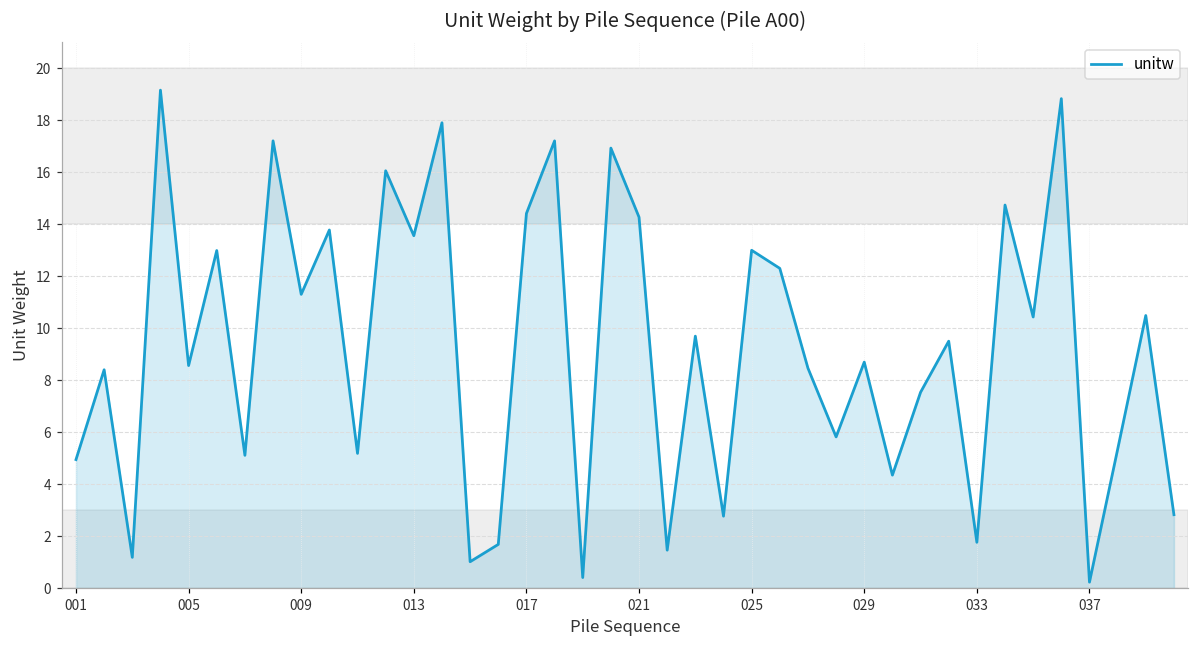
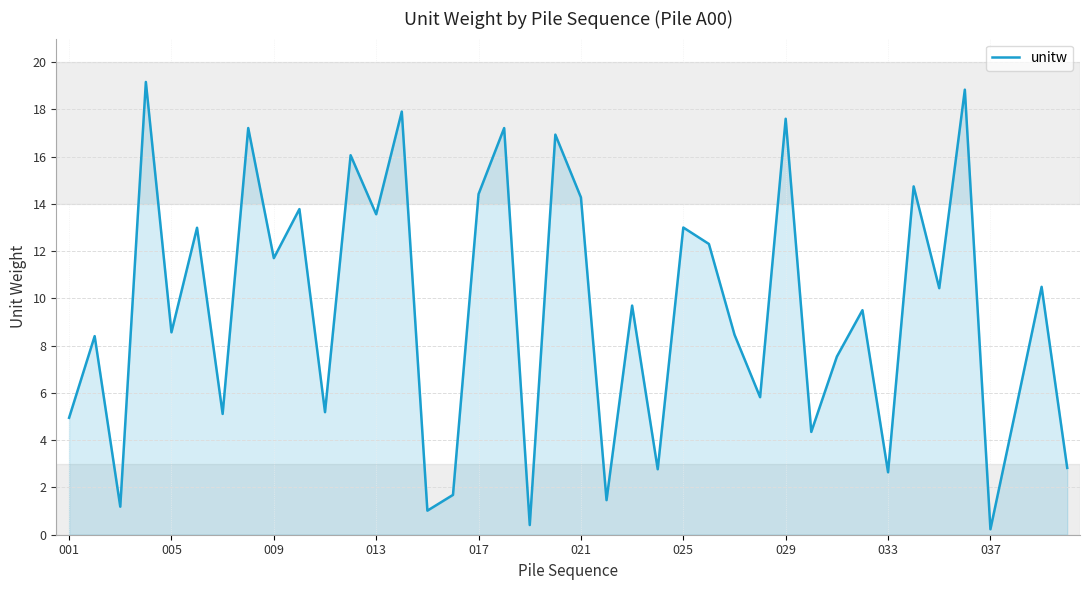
009: 11.3 -> 11.7
029: 8.7 -> 17.6
033: 1.8 -> 2.6
